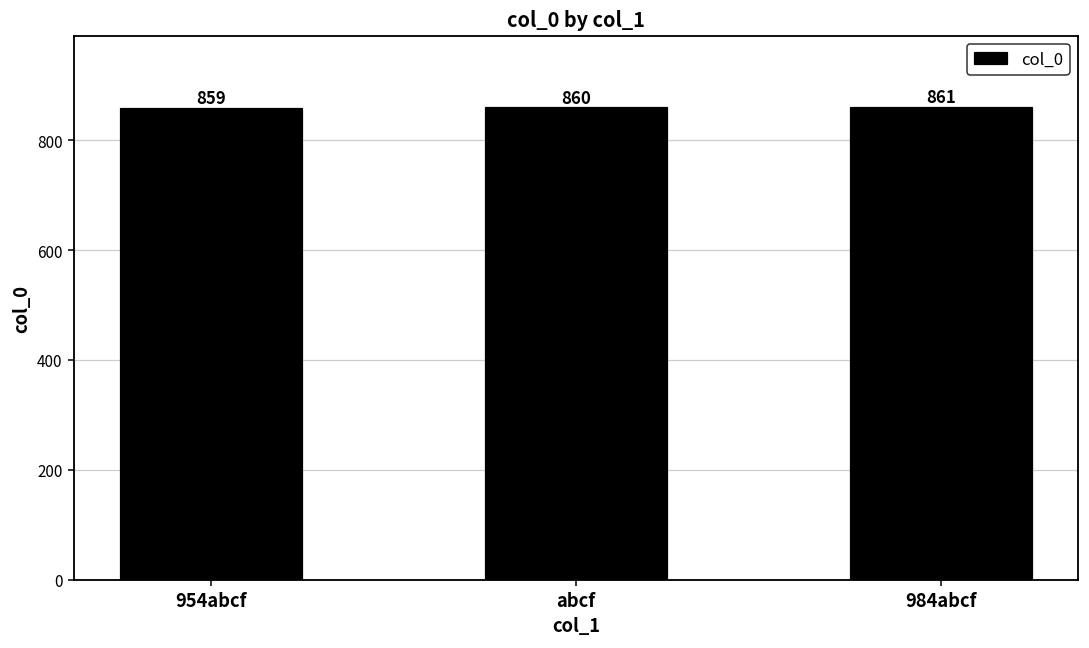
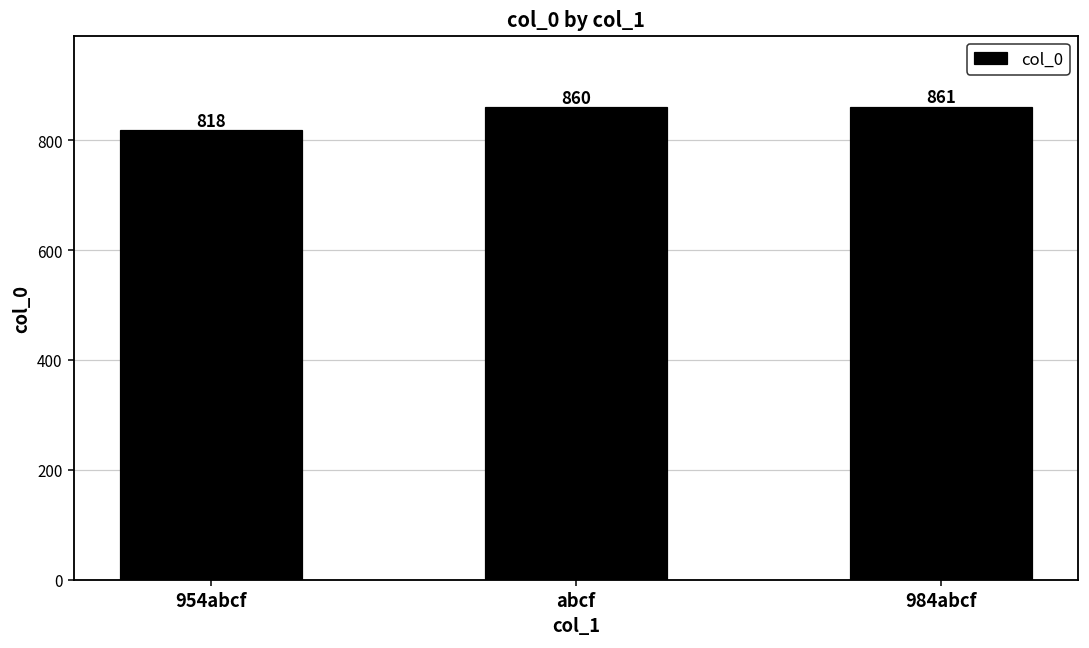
954abcf: 859 -> 818
